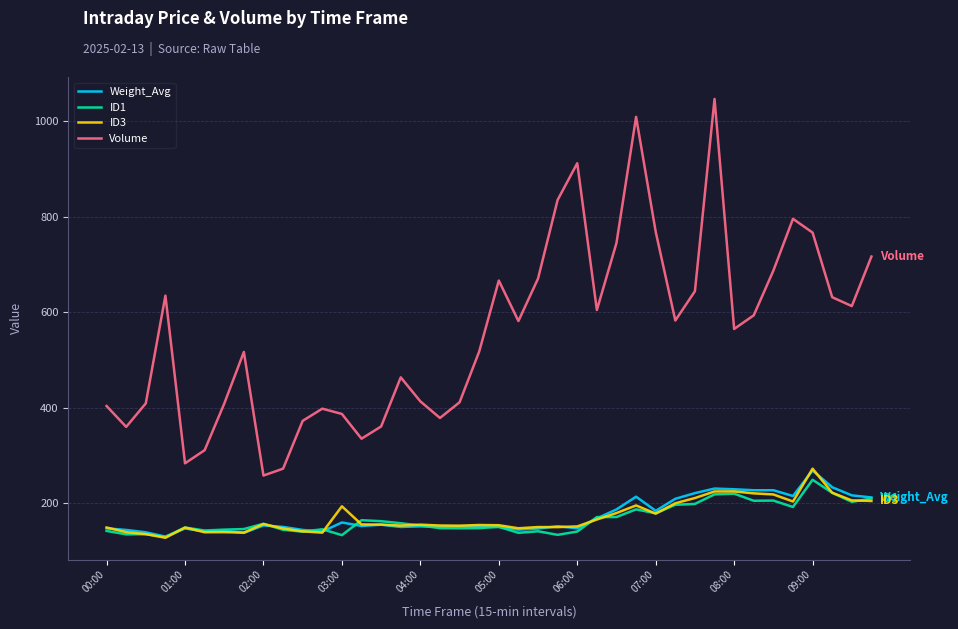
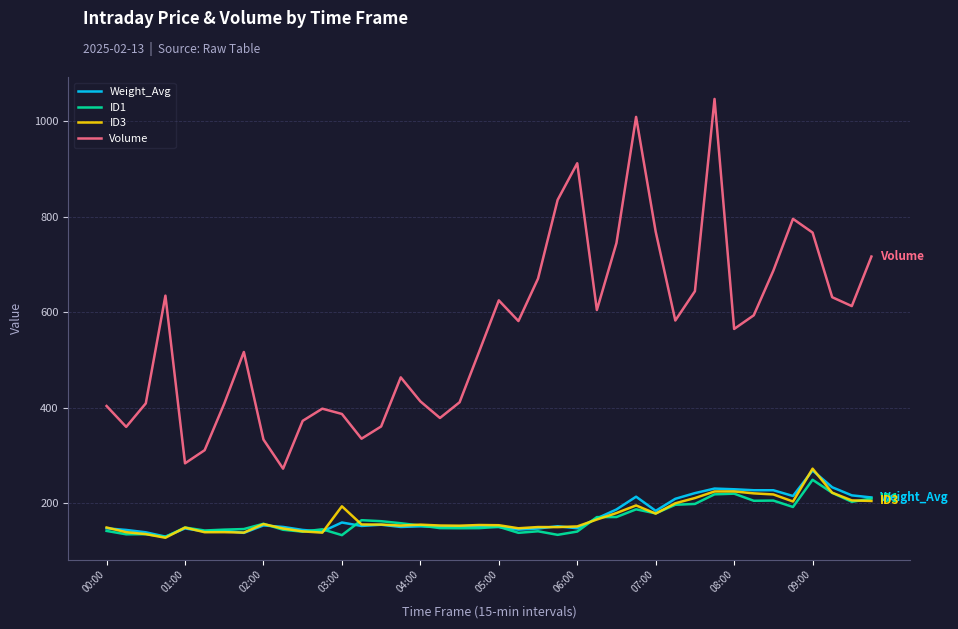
Volume, 02:00: 260 -> 330
Volume, 05:00: 670 -> 620
